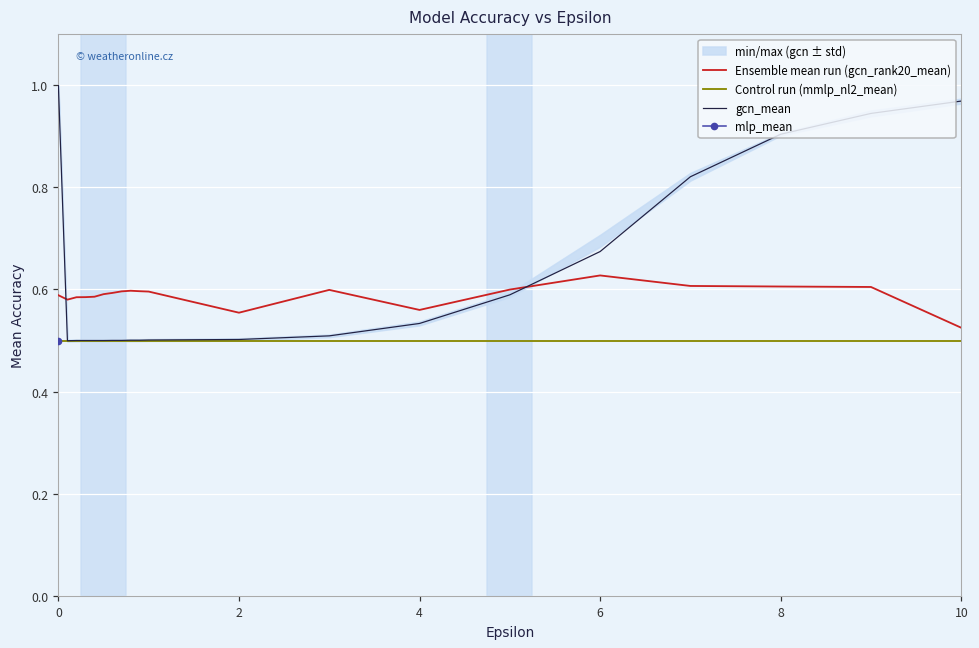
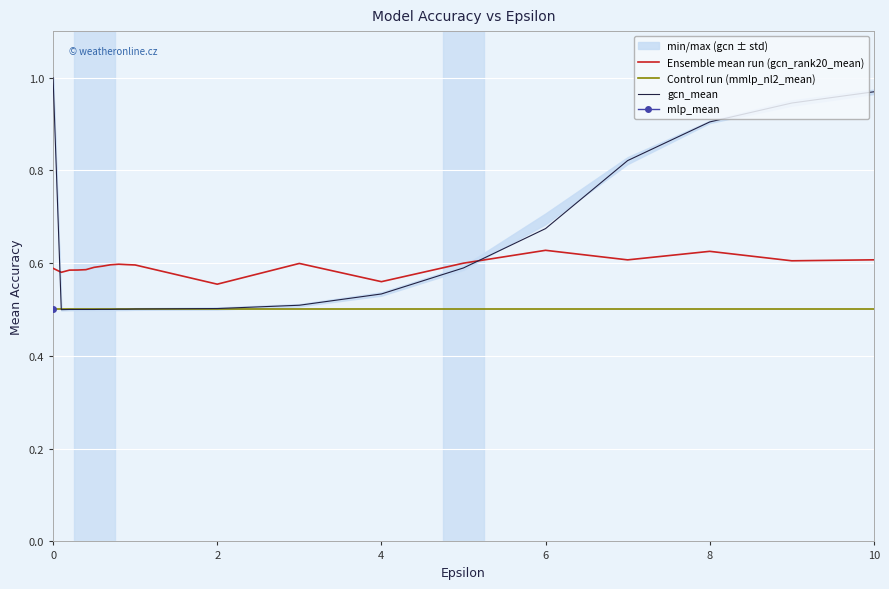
Ensemble mean run (gcn_rank20_mean), 8: 0.61 -> 0.63
Ensemble mean run (gcn_rank20_mean), 10: 0.53 -> 0.61
